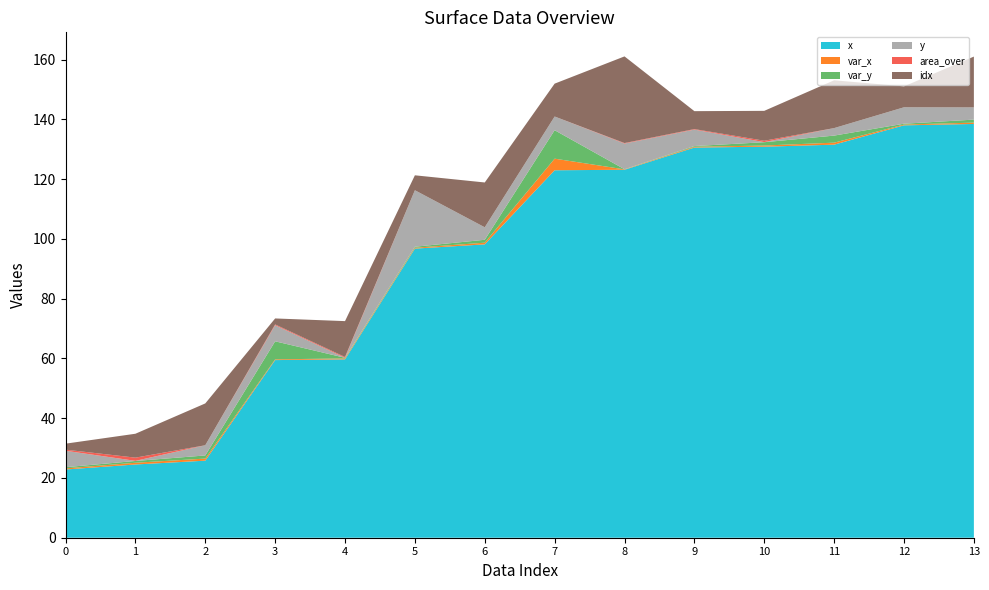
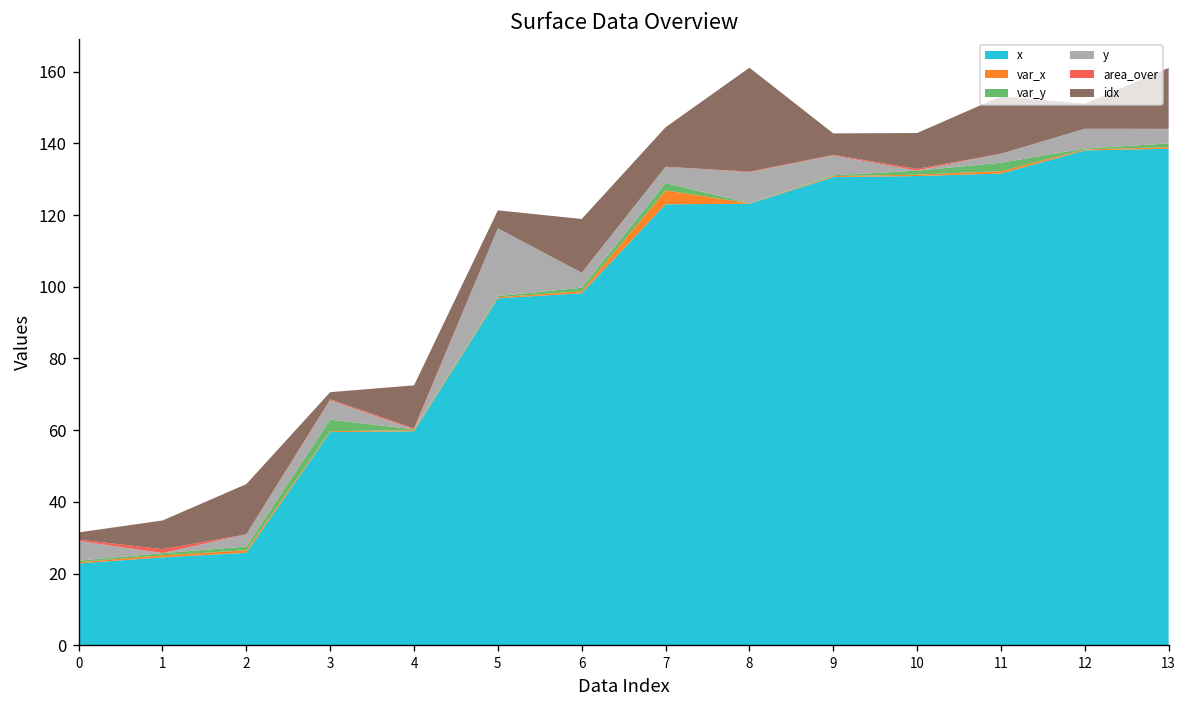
var_y, 3: 6 -> 3
var_y, 7: 10 -> 2
